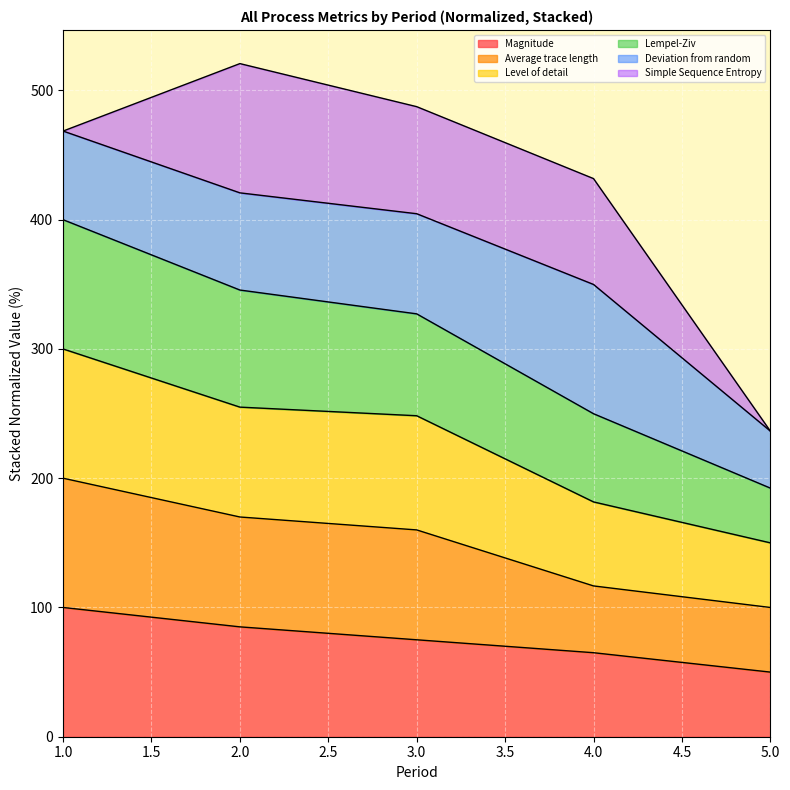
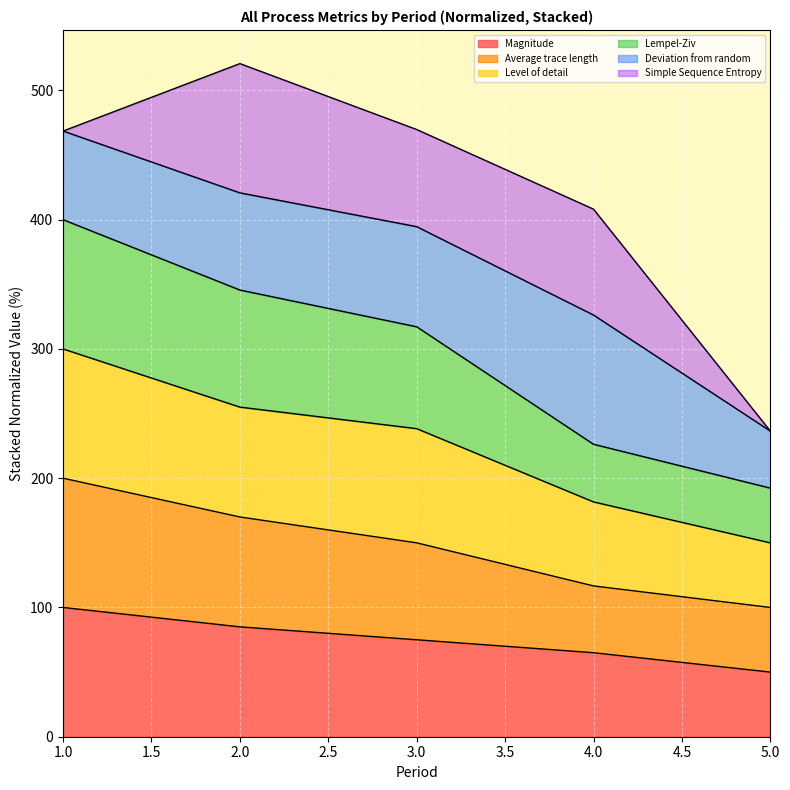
Average trace length, 3.0: 85 -> 75
Simple Sequence Entropy, 3.0: 83 -> 75
Lempel-Ziv, 4.0: 68 -> 45
